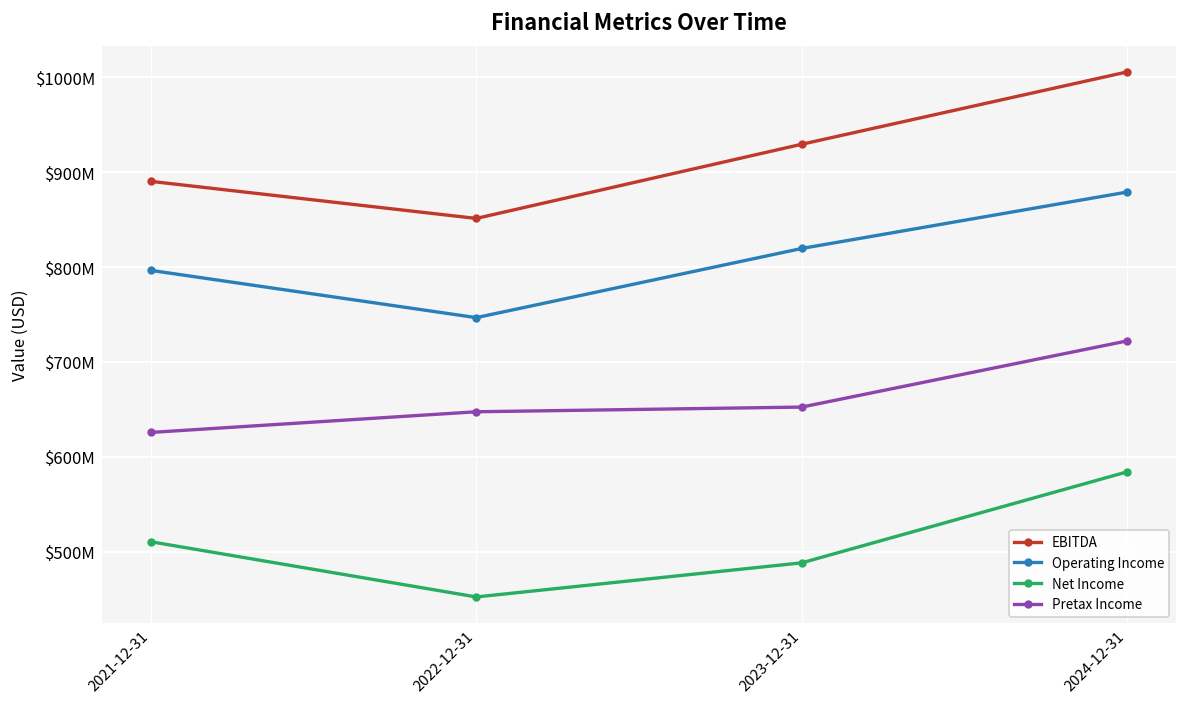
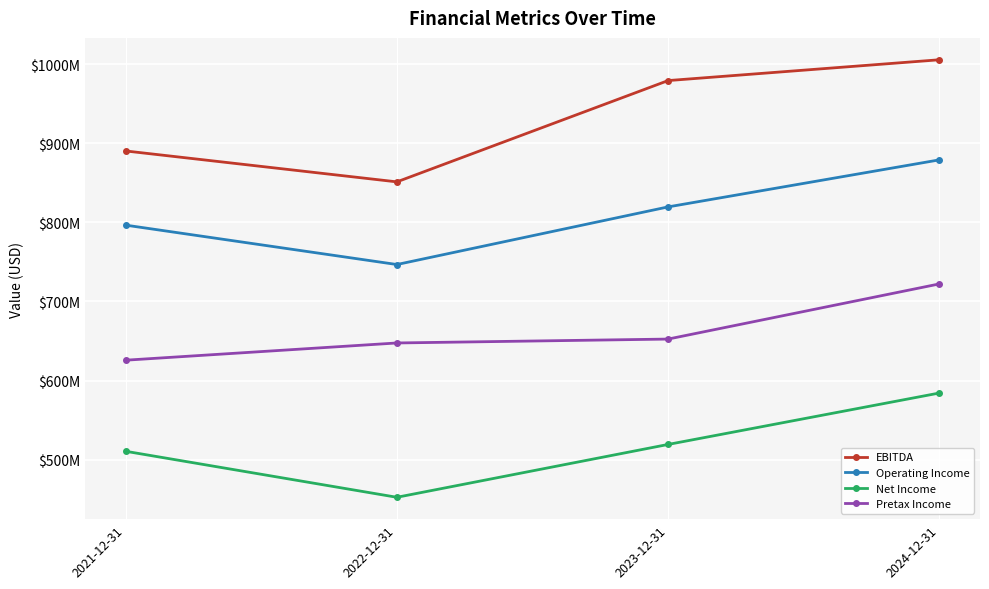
EBITDA, 2023-12-31: $930000000 -> $980000000
Net Income, 2023-12-31: $490000000 -> $520000000
